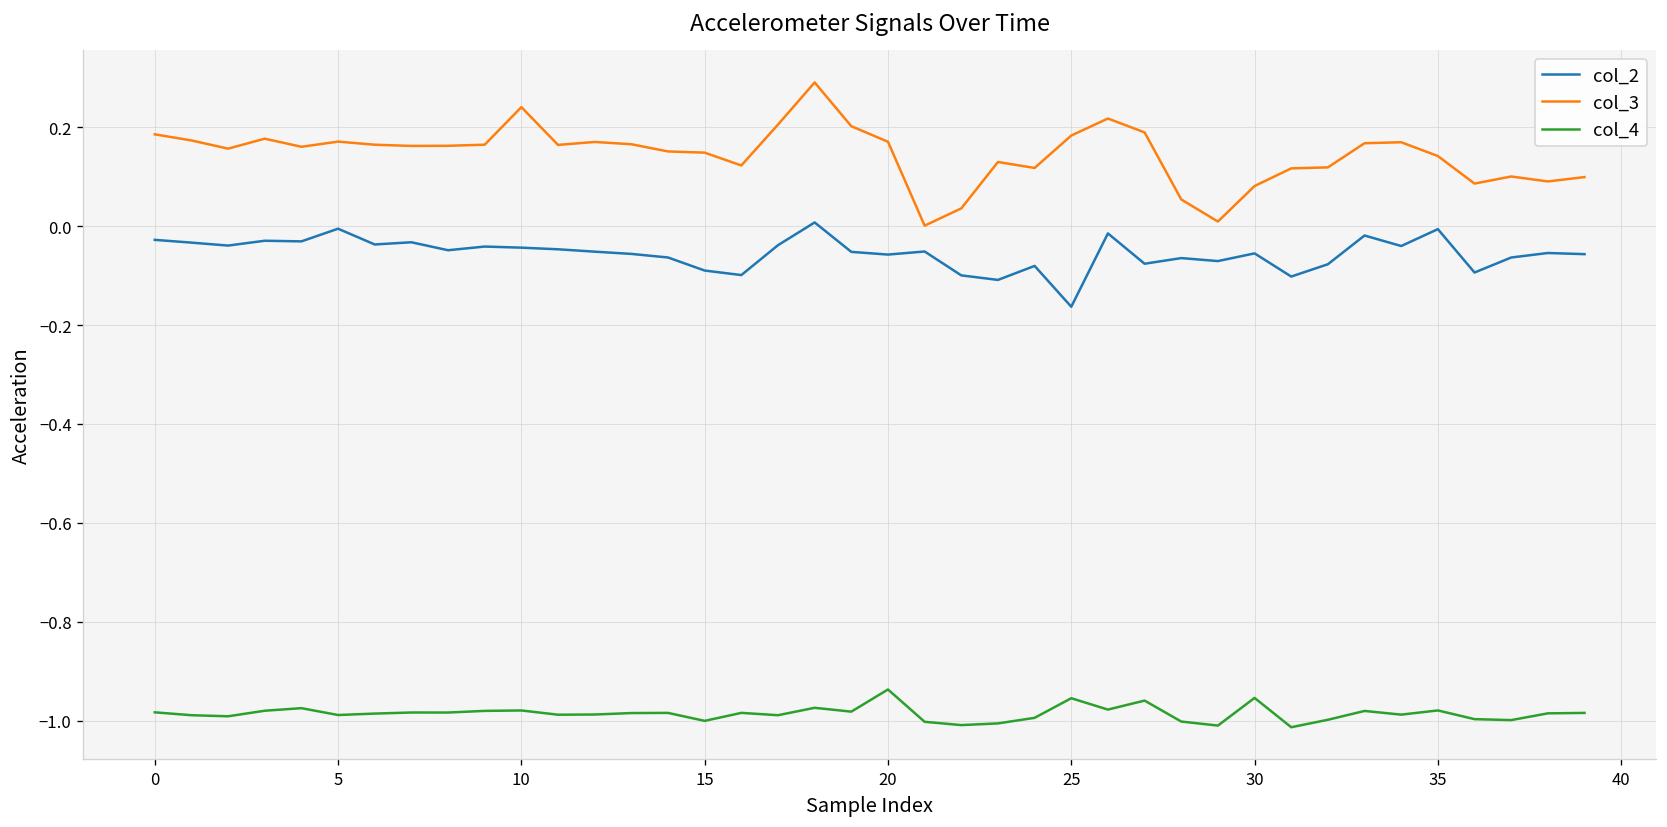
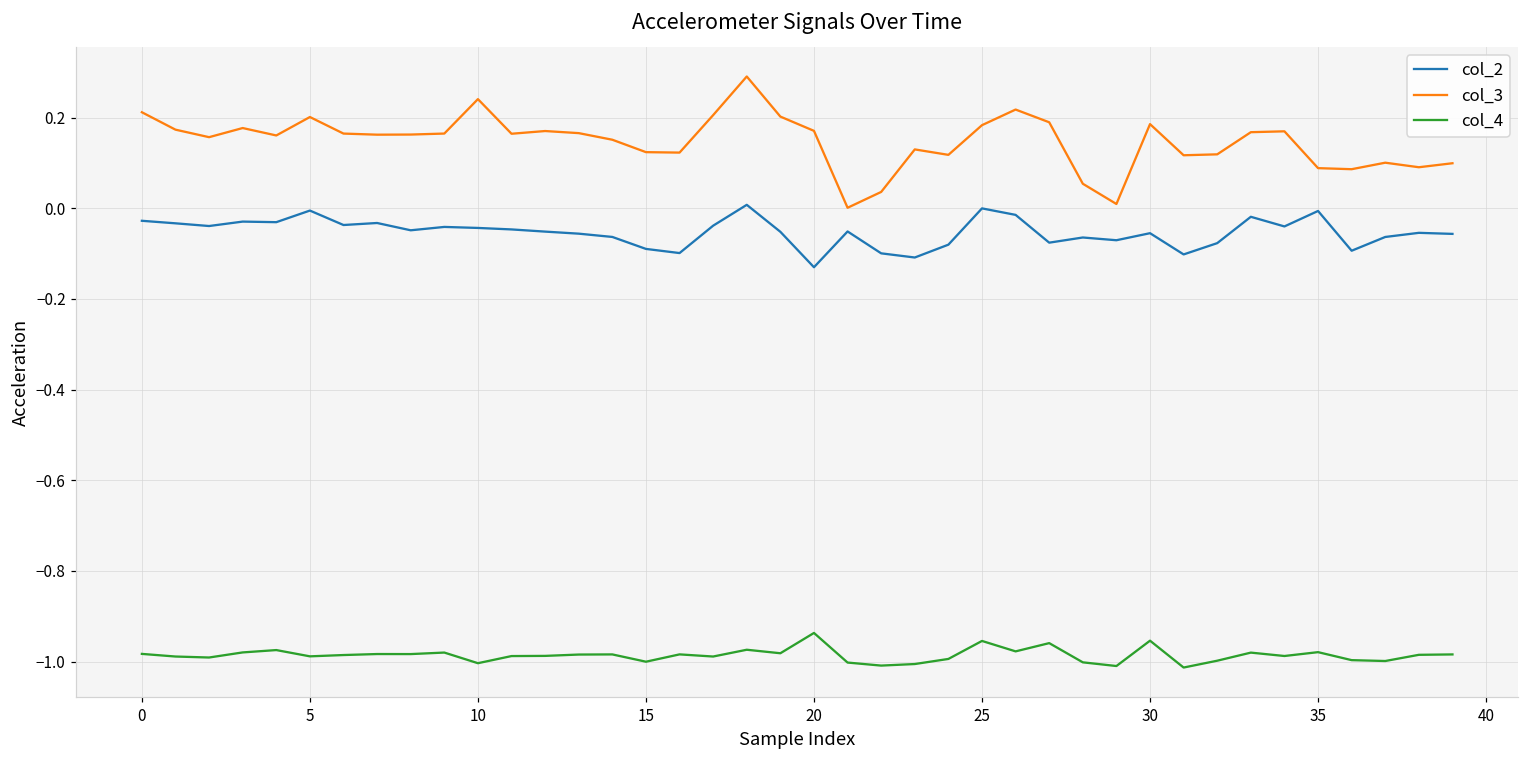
col_3, 0: 0.19 -> 0.21
col_3, 5: 0.17 -> 0.20
col_4, 10: -0.98 -> -1.00
col_3, 15: 0.15 -> 0.12
col_2, 20: -0.06 -> -0.13
col_2, 25: -0.16 -> 0.00
col_3, 30: 0.08 -> 0.19
col_3, 35: 0.14 -> 0.09
